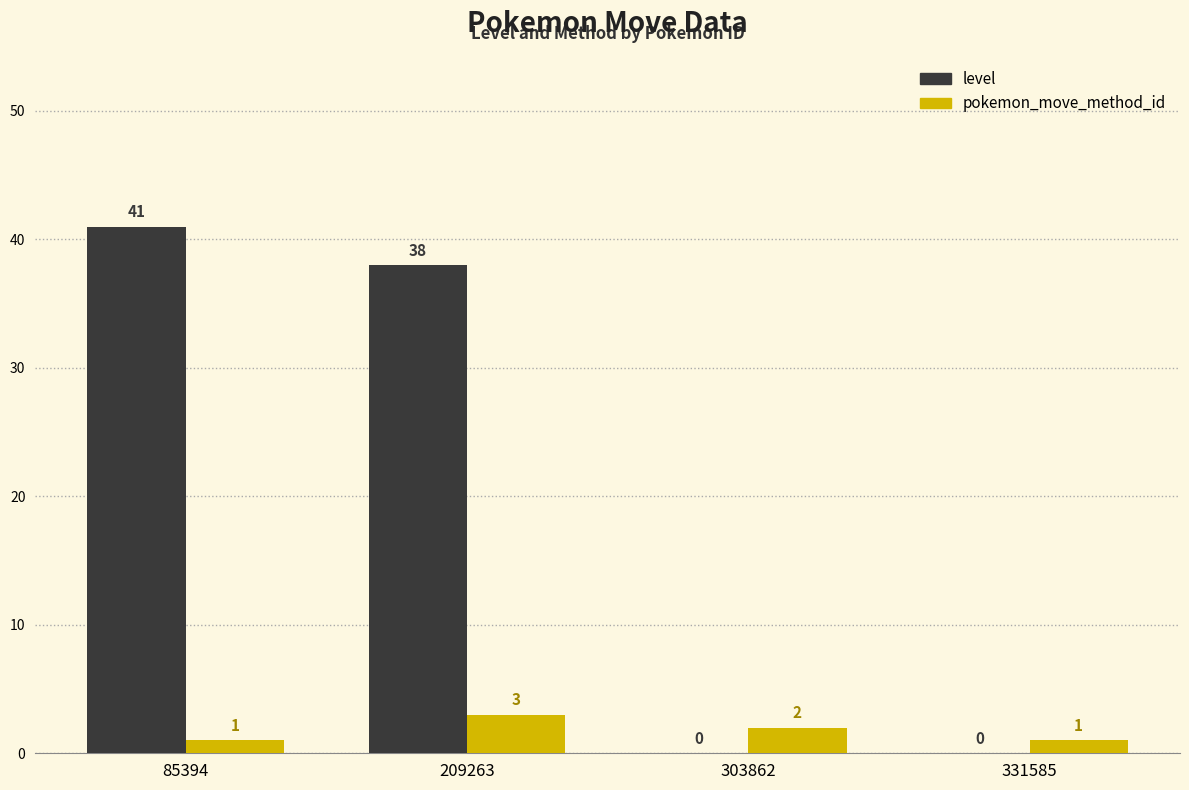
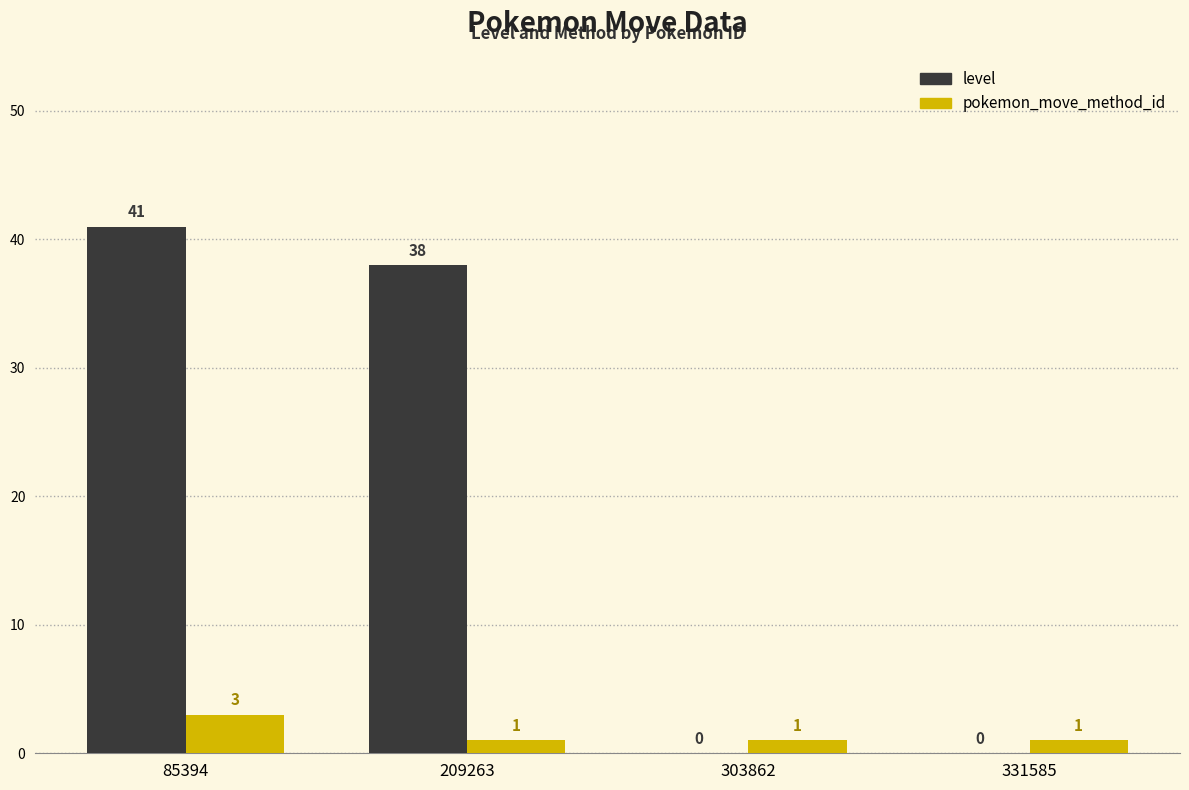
pokemon_move_method_id, 85394: 1 -> 3
pokemon_move_method_id, 209263: 3 -> 1
pokemon_move_method_id, 303862: 2 -> 1
